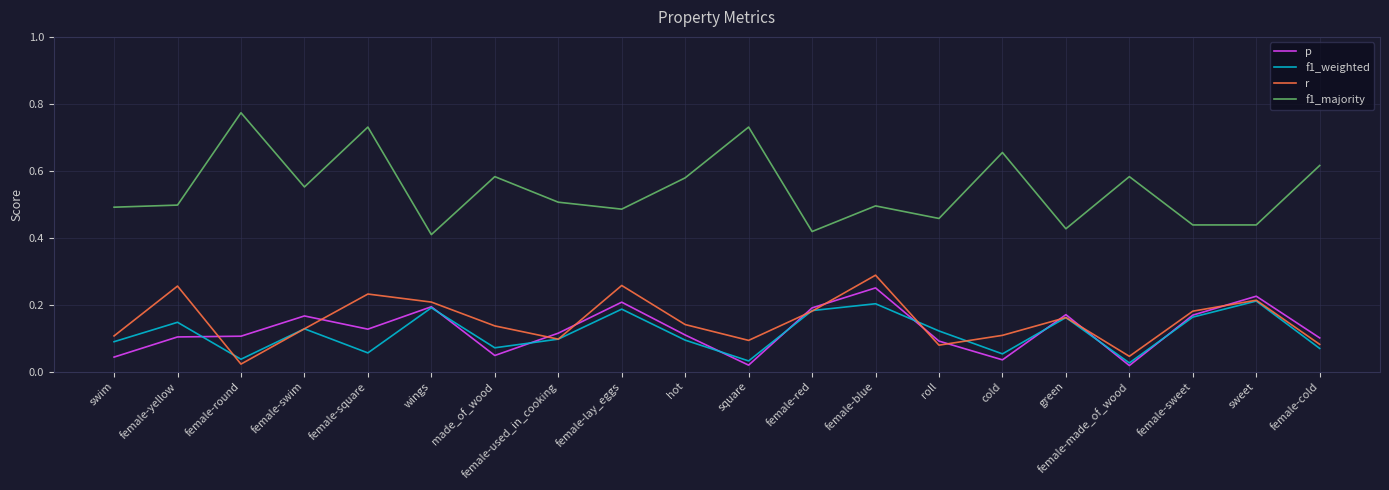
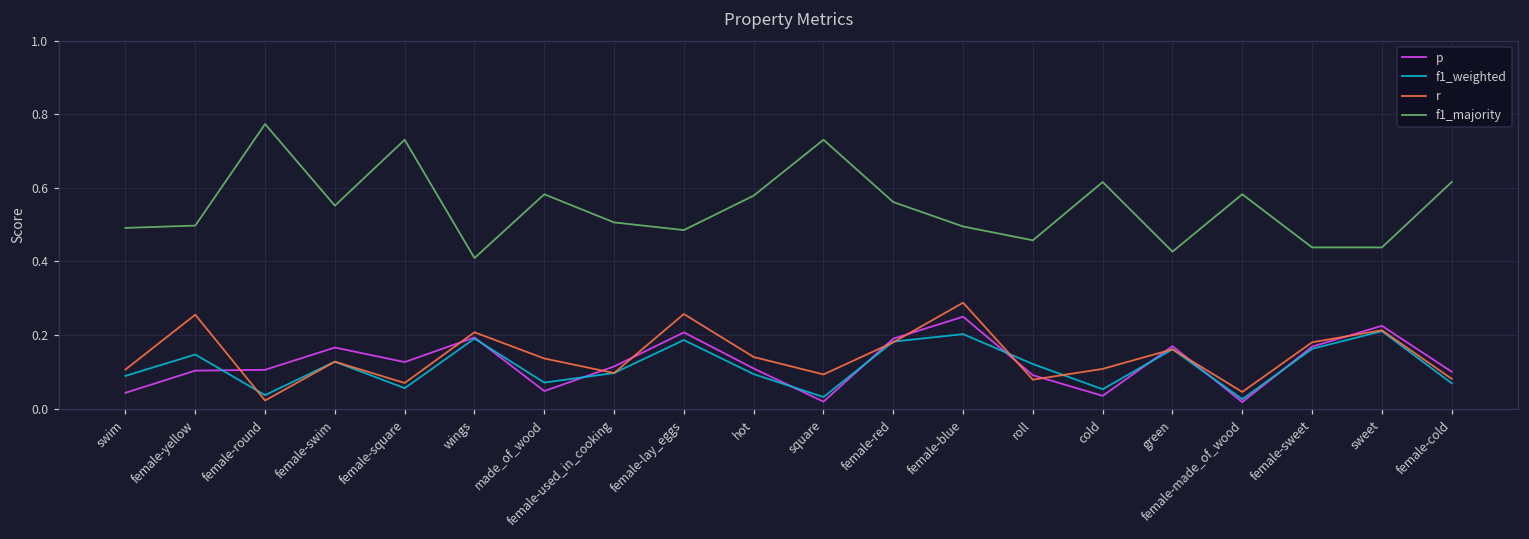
r, female-square: 0.23 -> 0.07
f1_majority, female-red: 0.42 -> 0.56
f1_majority, cold: 0.65 -> 0.62
